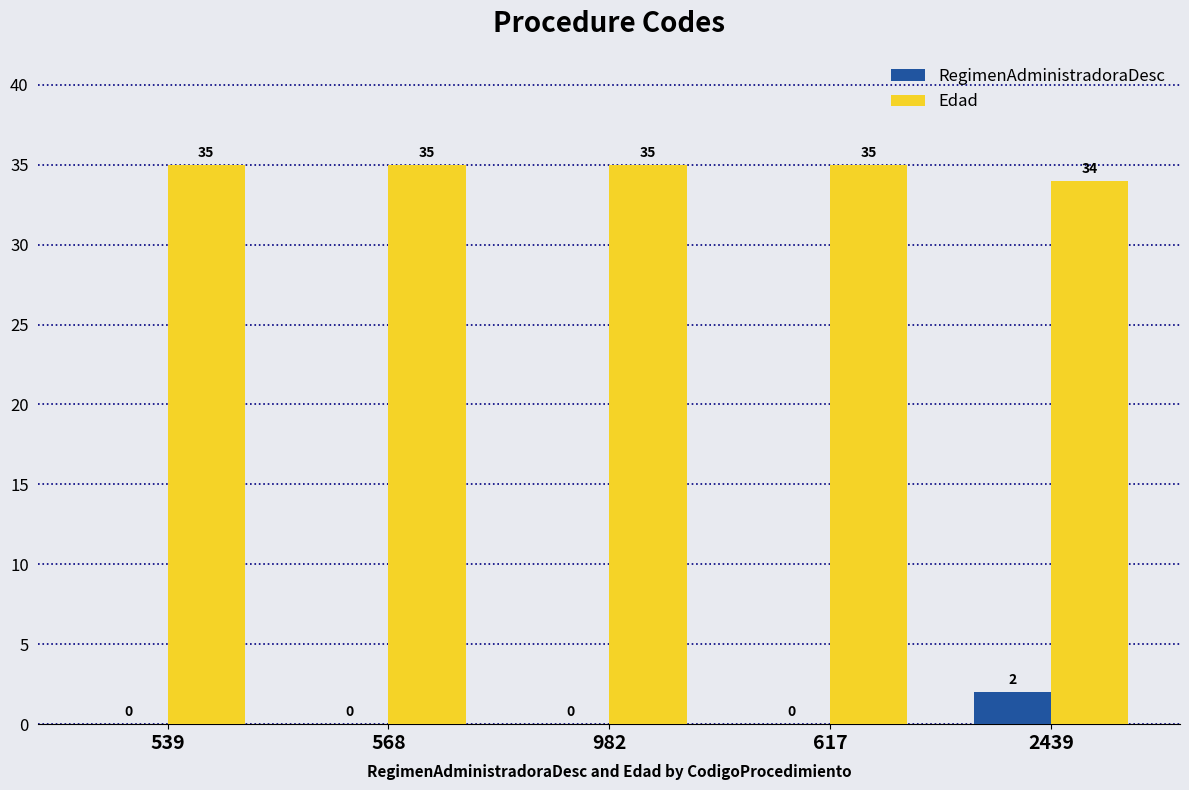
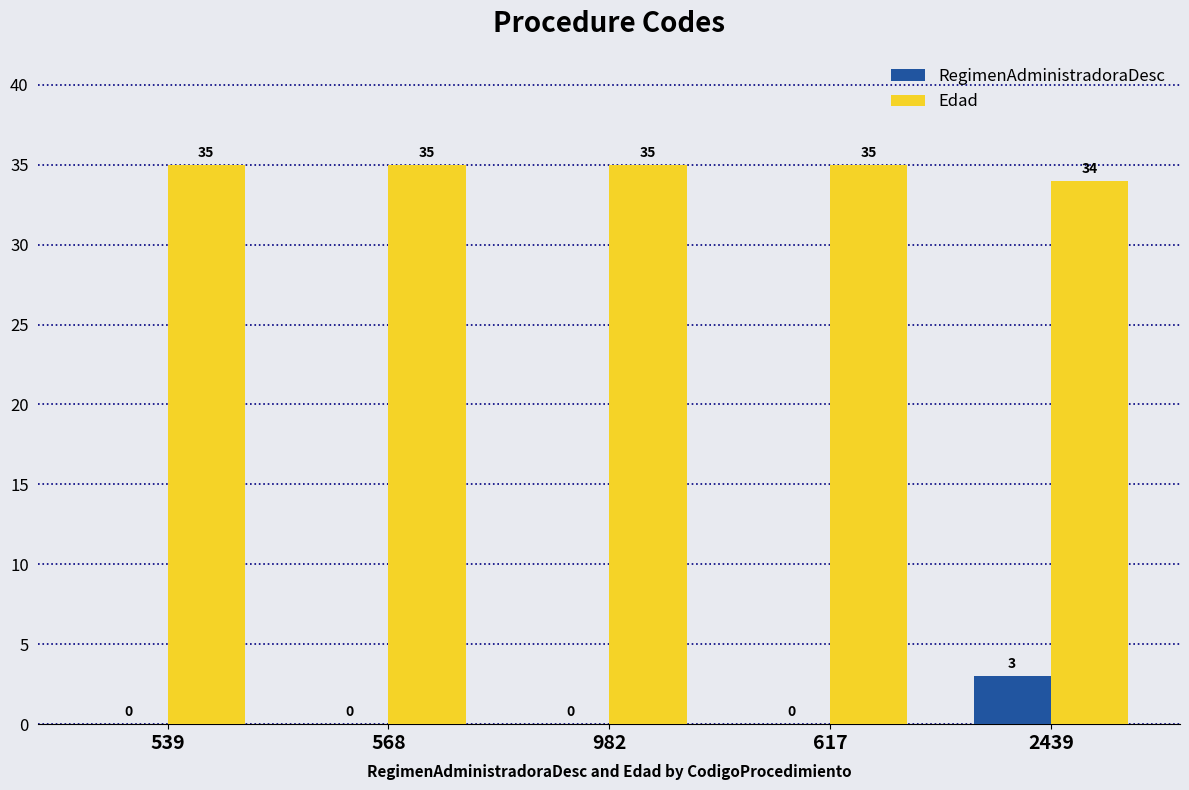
RegimenAdministradoraDesc, 2439: 2 -> 3
